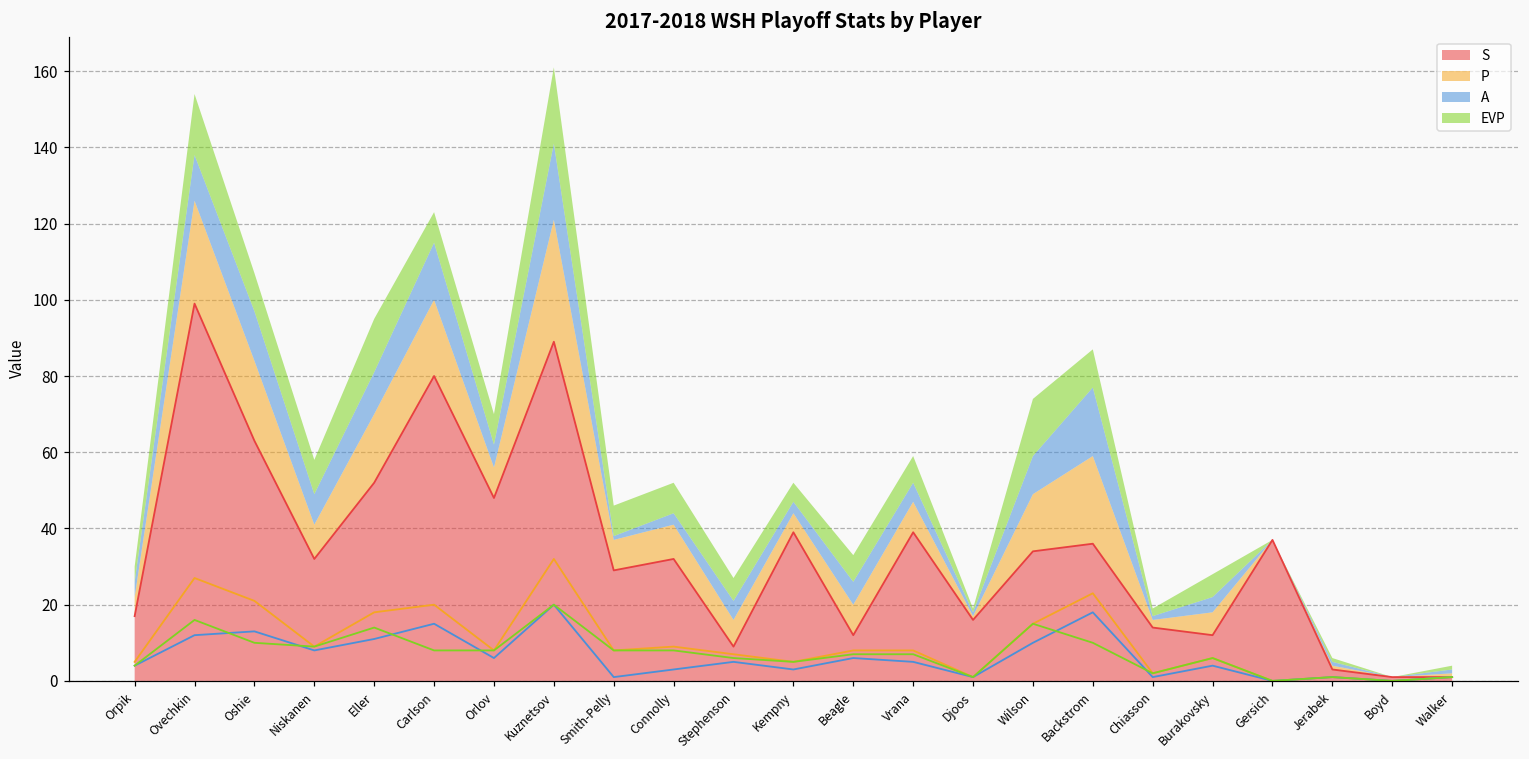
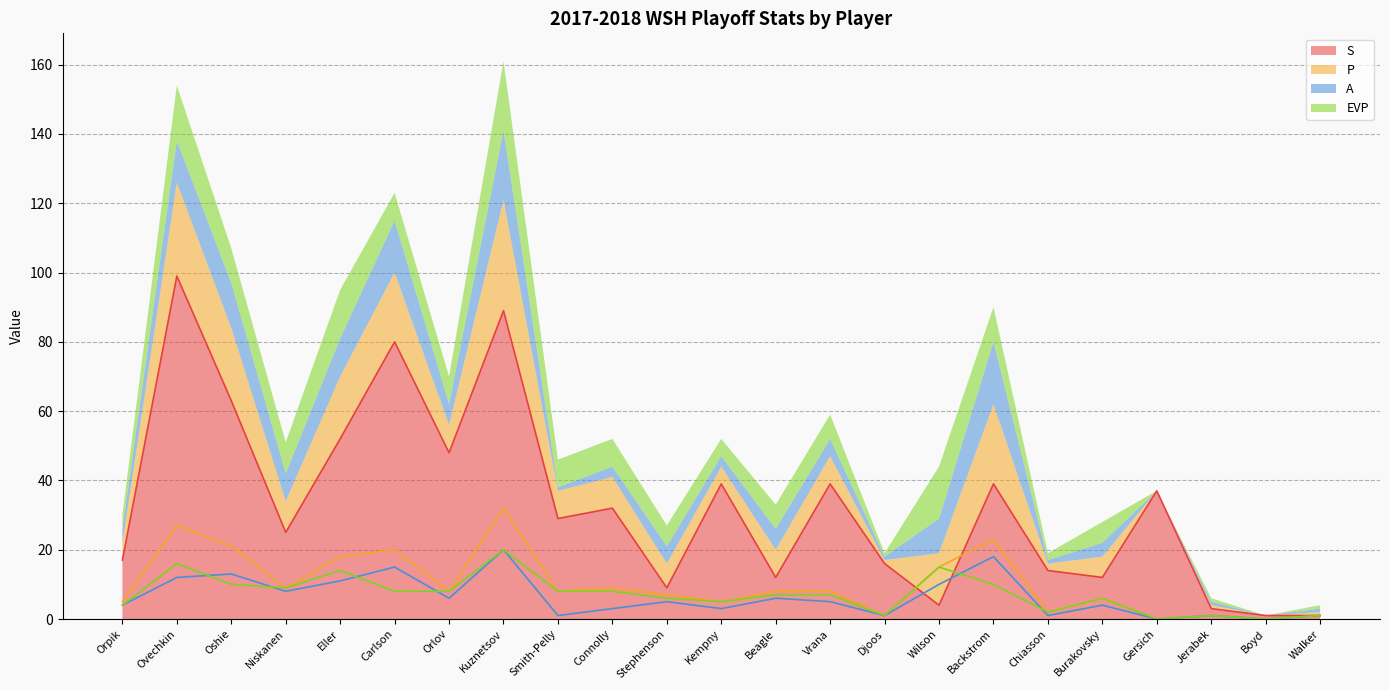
S, Niskanen: 32 -> 25
S, Wilson: 34 -> 4
S, Backstrom: 36 -> 39
